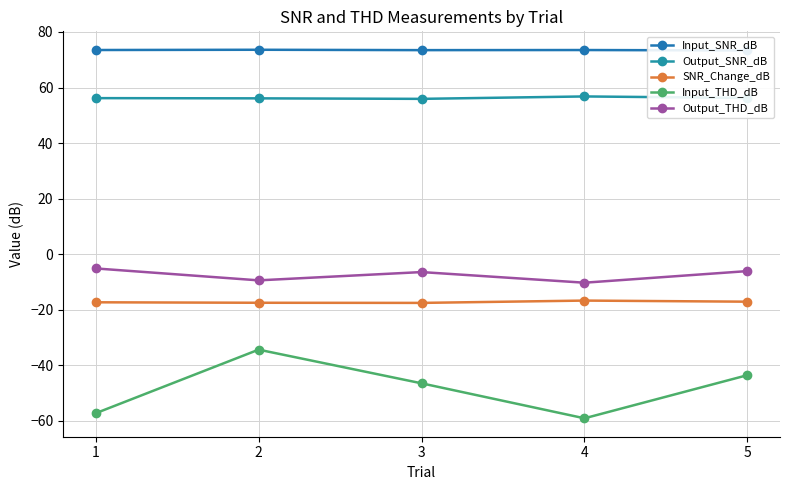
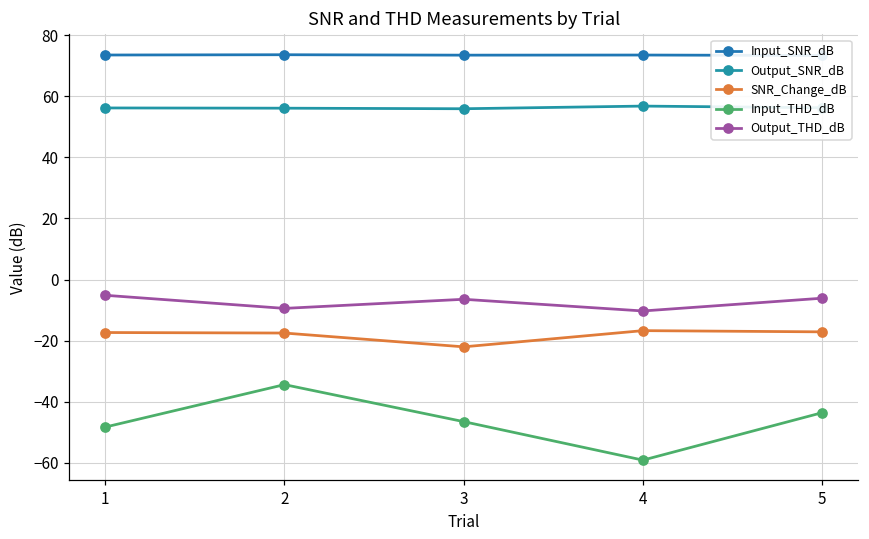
Input_THD_dB, 1: -57 -> -48
SNR_Change_dB, 3: -18 -> -22
